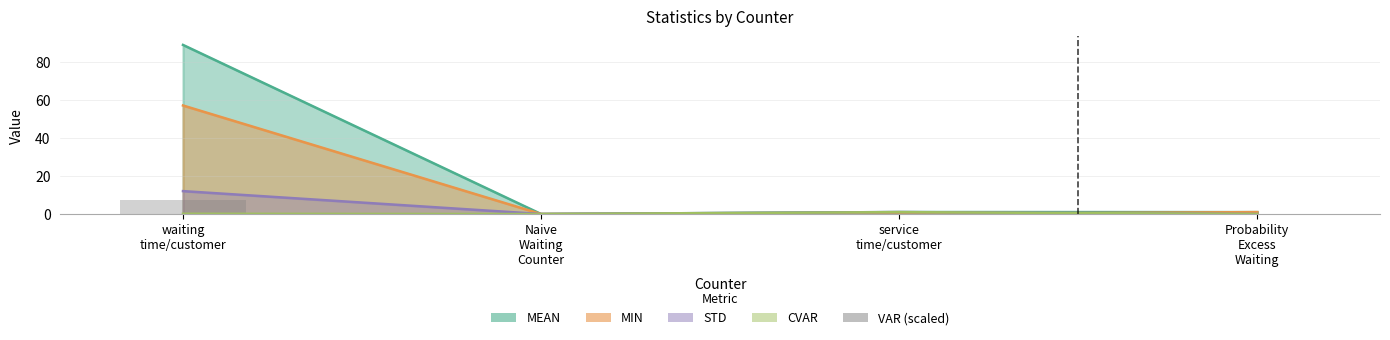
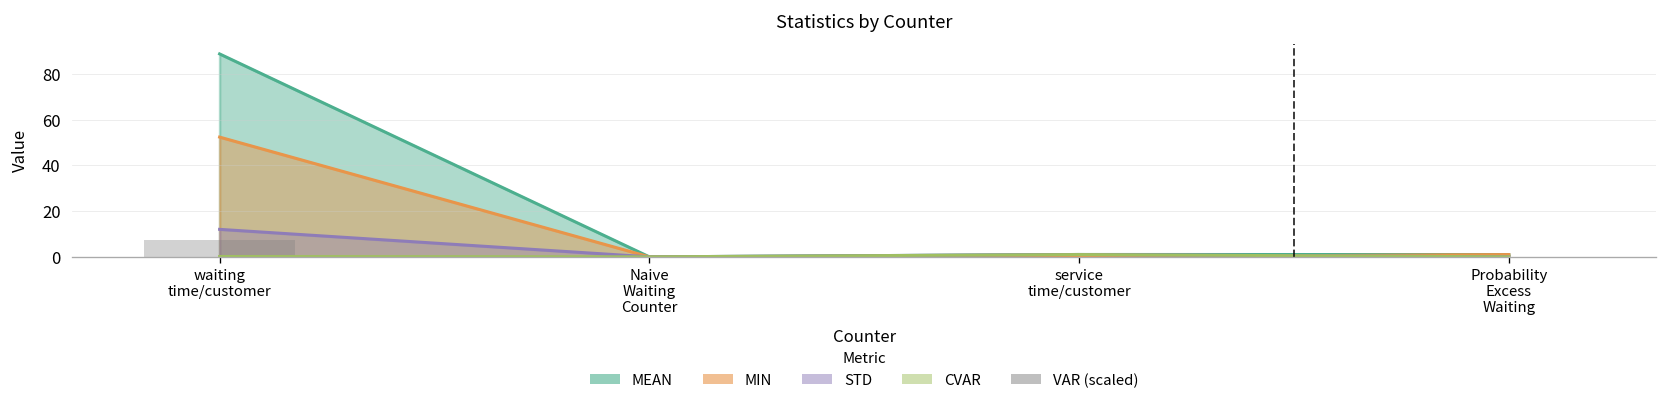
MIN, waiting time/customer: 57 -> 52
